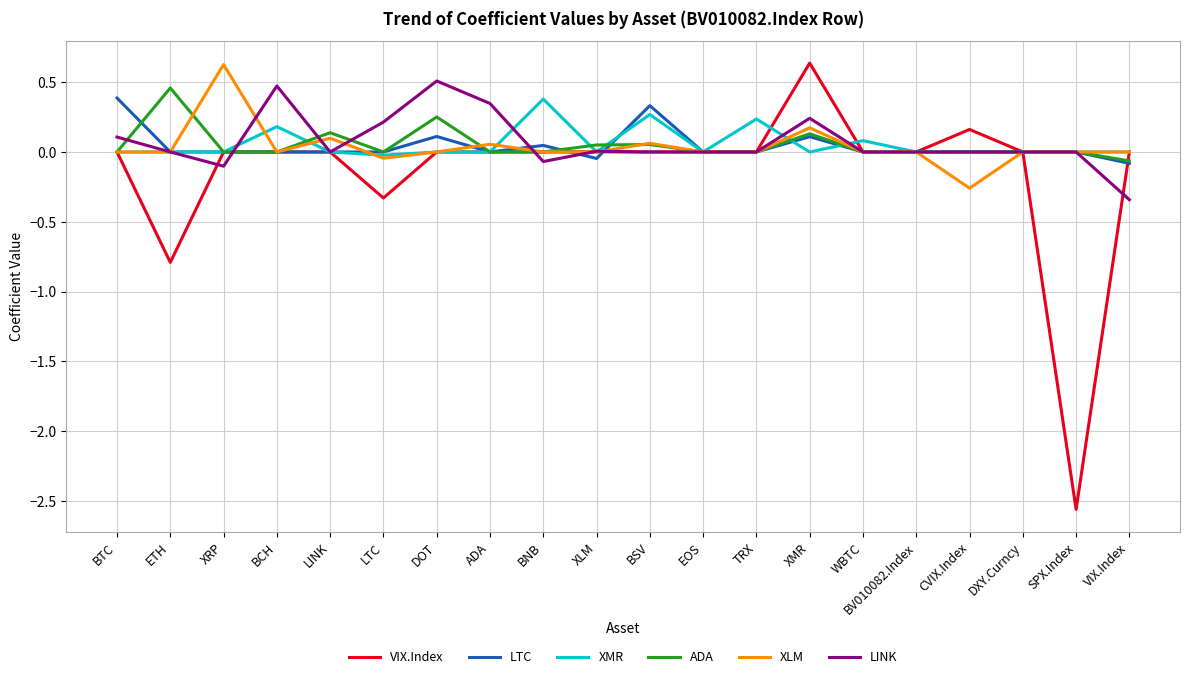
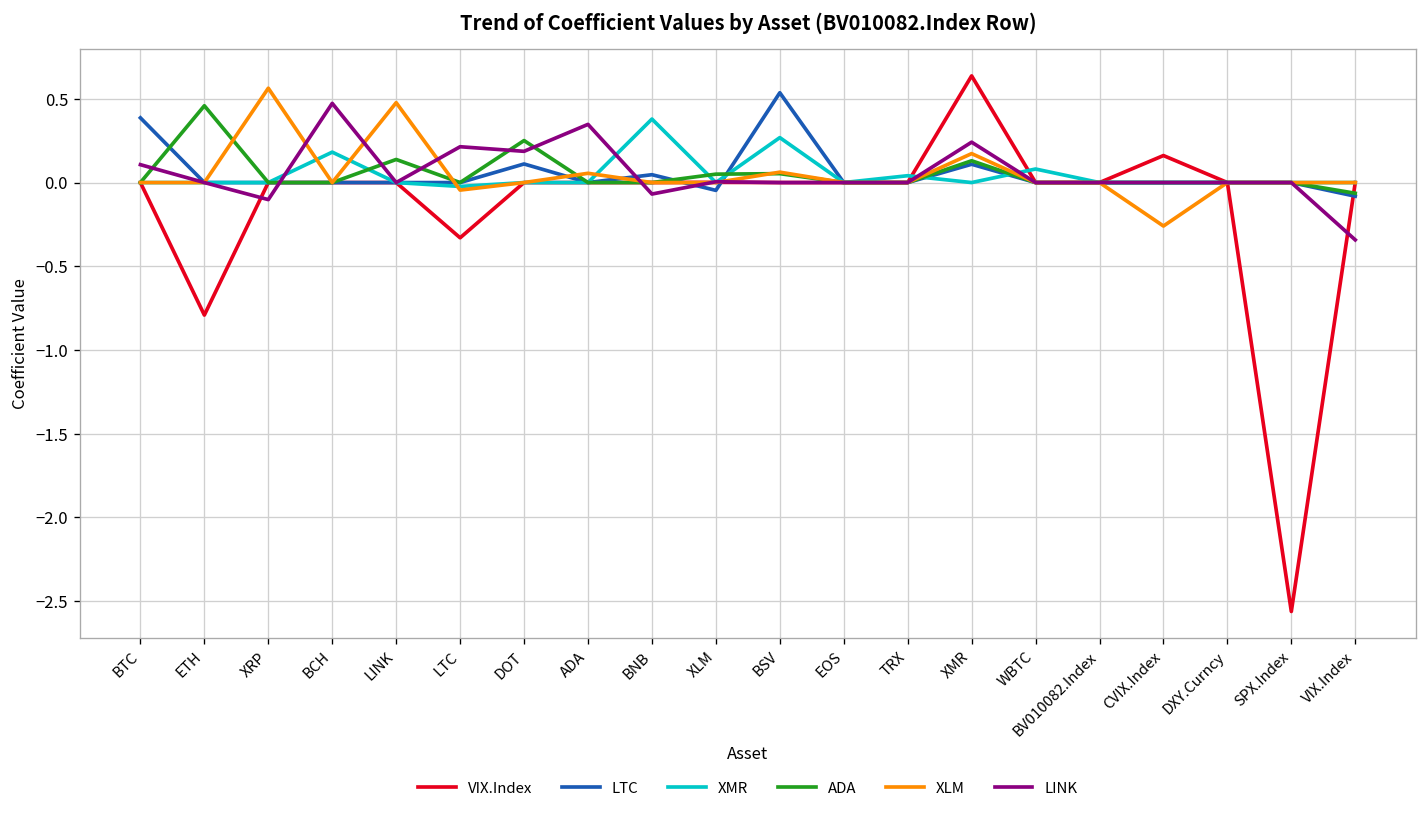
XLM, XRP: 0.63 -> 0.56
XLM, LINK: 0.10 -> 0.48
LINK, DOT: 0.51 -> 0.19
LTC, BSV: 0.33 -> 0.54
XMR, TRX: 0.24 -> 0.04
